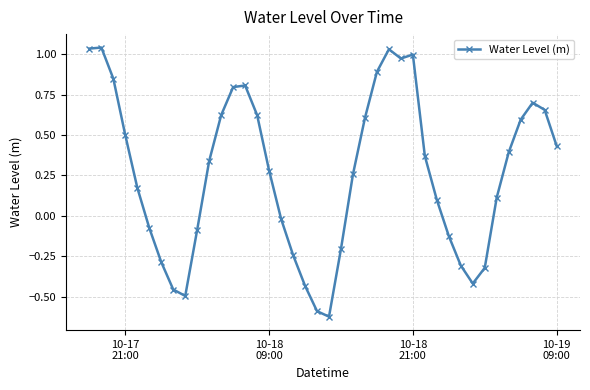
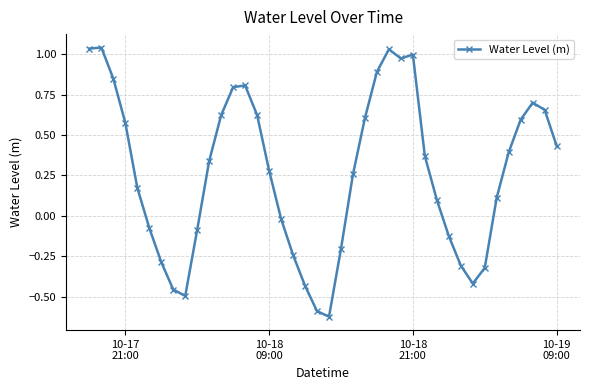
10-17 21:00: 0.50 -> 0.57
